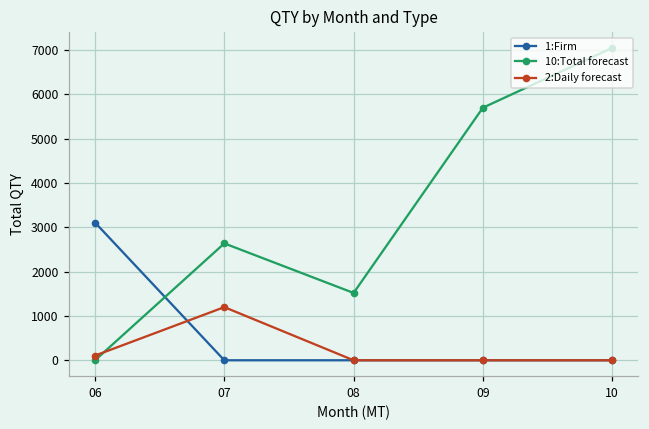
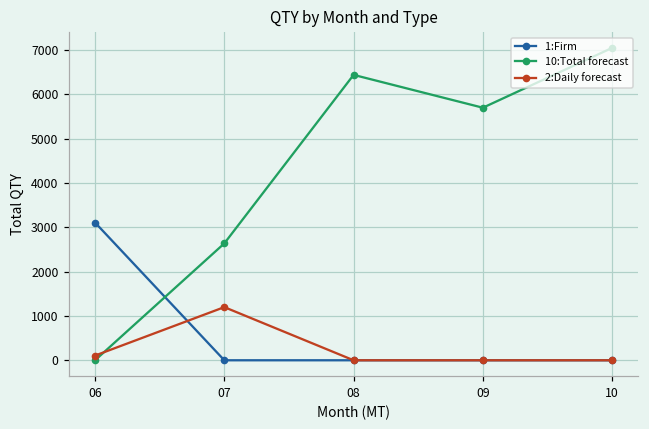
10:Total forecast, 08: 1500 -> 6400
